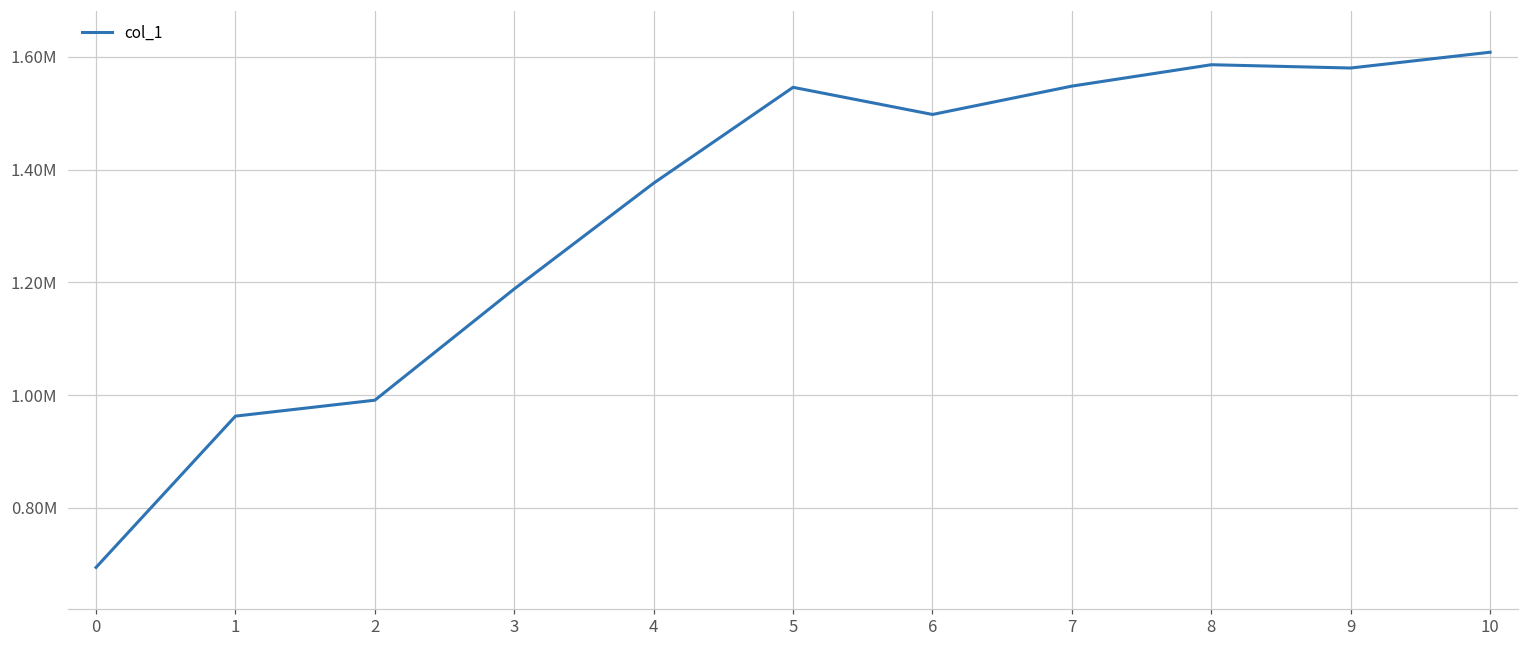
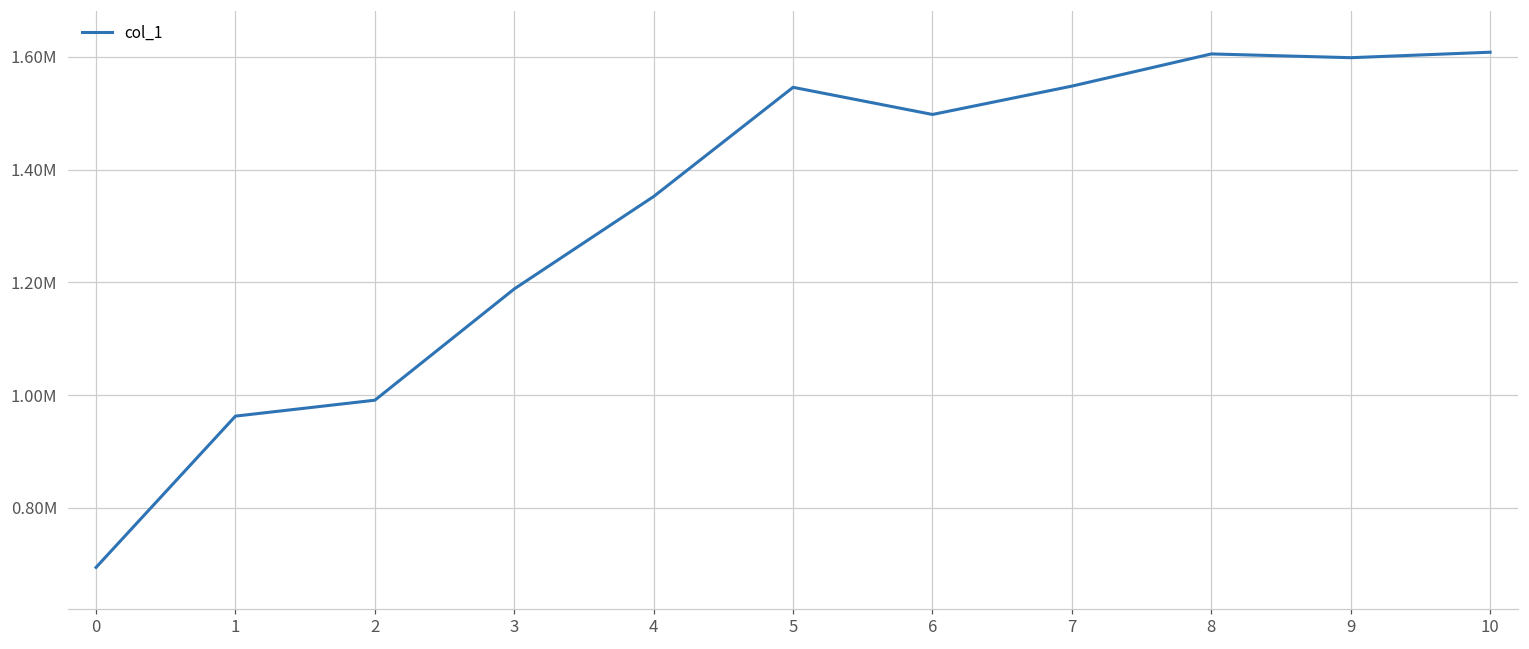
4: 1380000 -> 1350000
8: 1590000 -> 1610000
9: 1580000 -> 1600000
